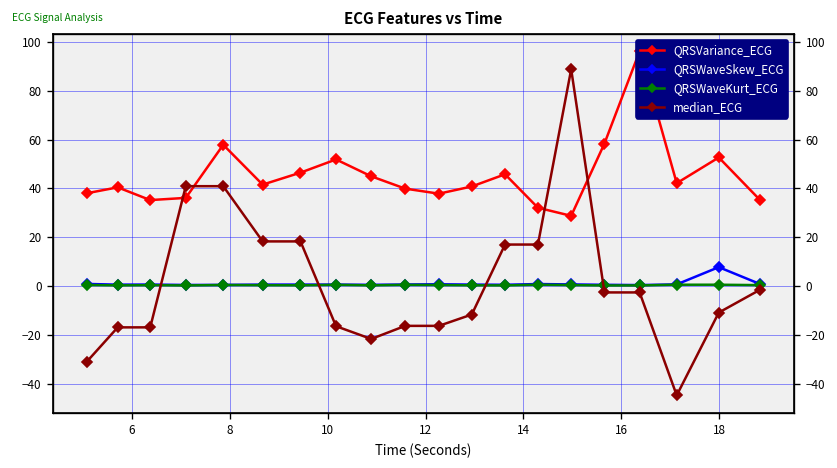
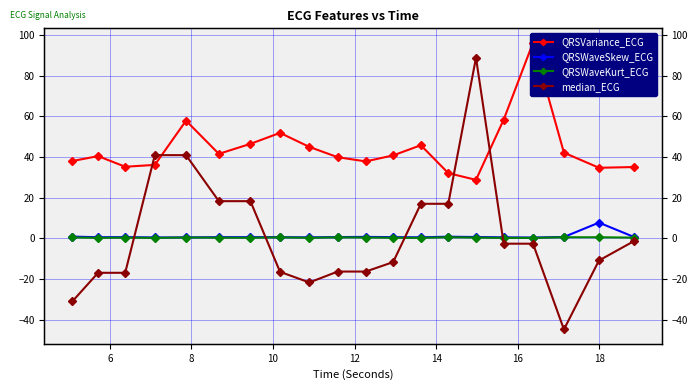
QRSVariance_ECG, 18: 53 -> 35
